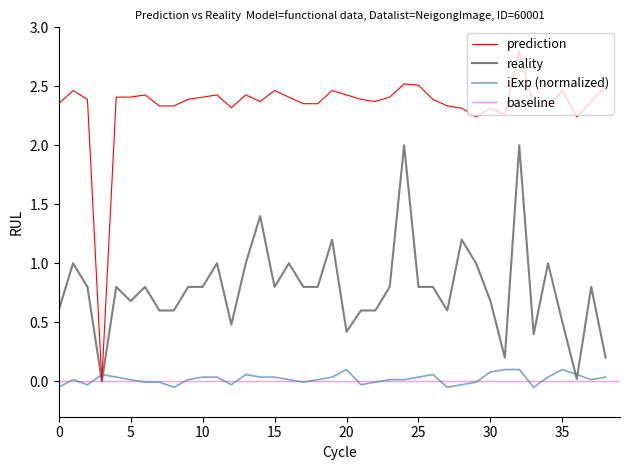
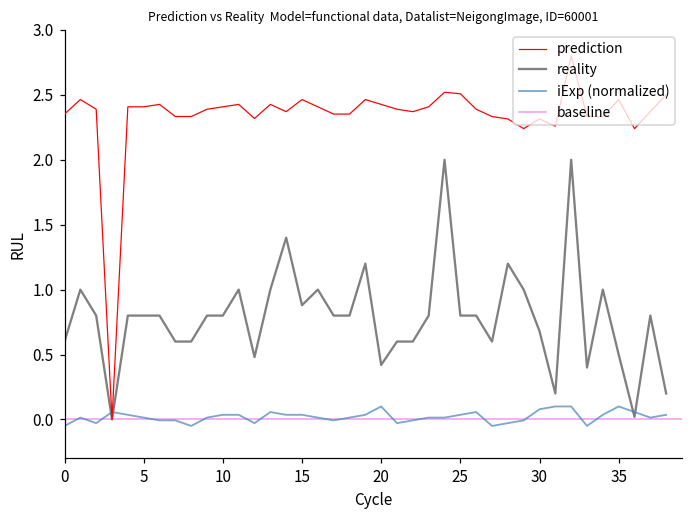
reality, 5: 0.68 -> 0.80
reality, 15: 0.80 -> 0.88
